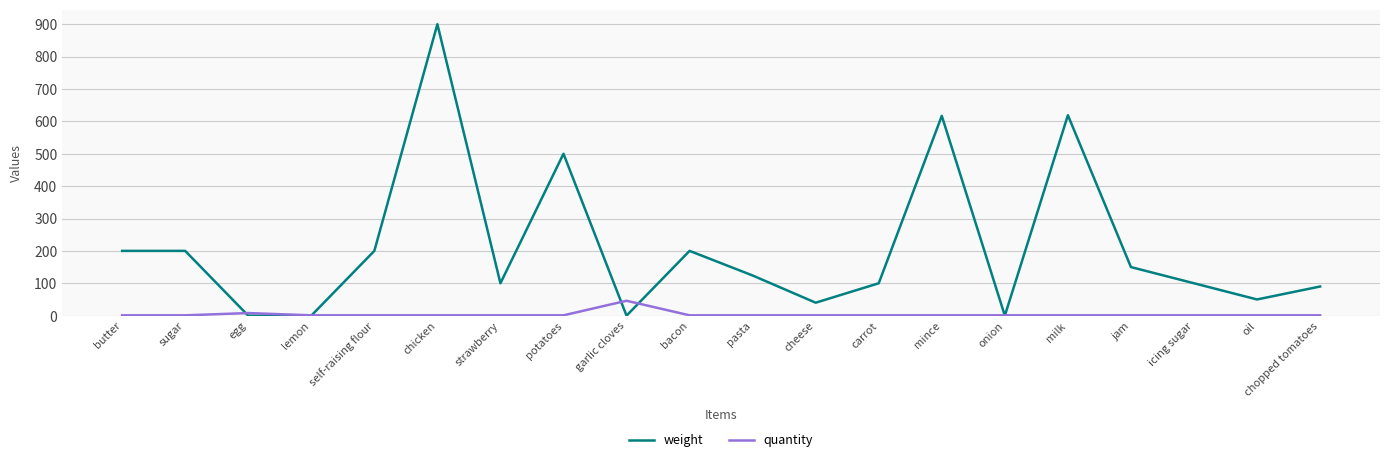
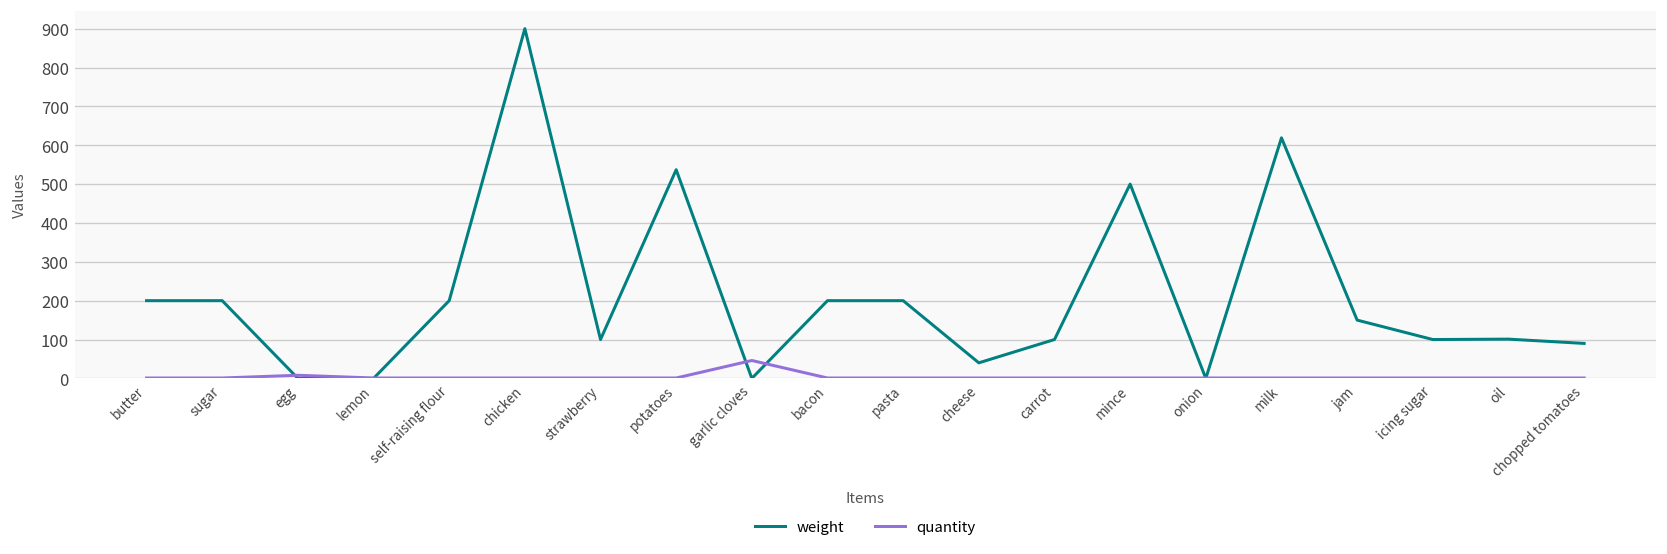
weight, potatoes: 500 -> 540
weight, pasta: 120 -> 200
weight, mince: 620 -> 500
weight, oil: 50 -> 100
